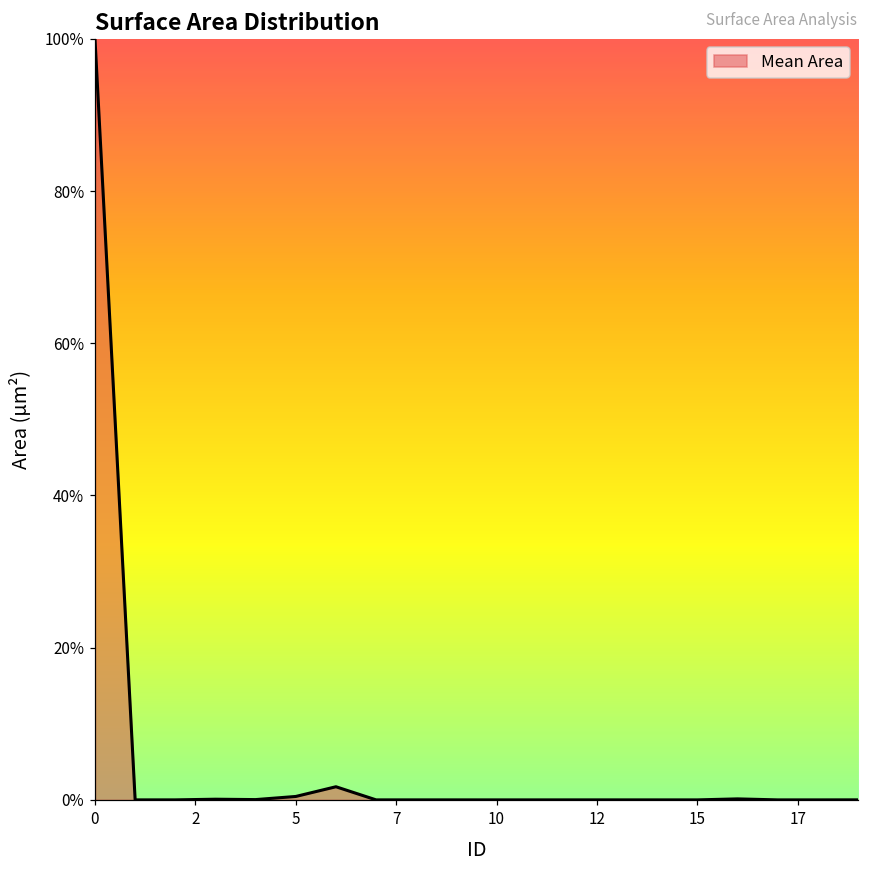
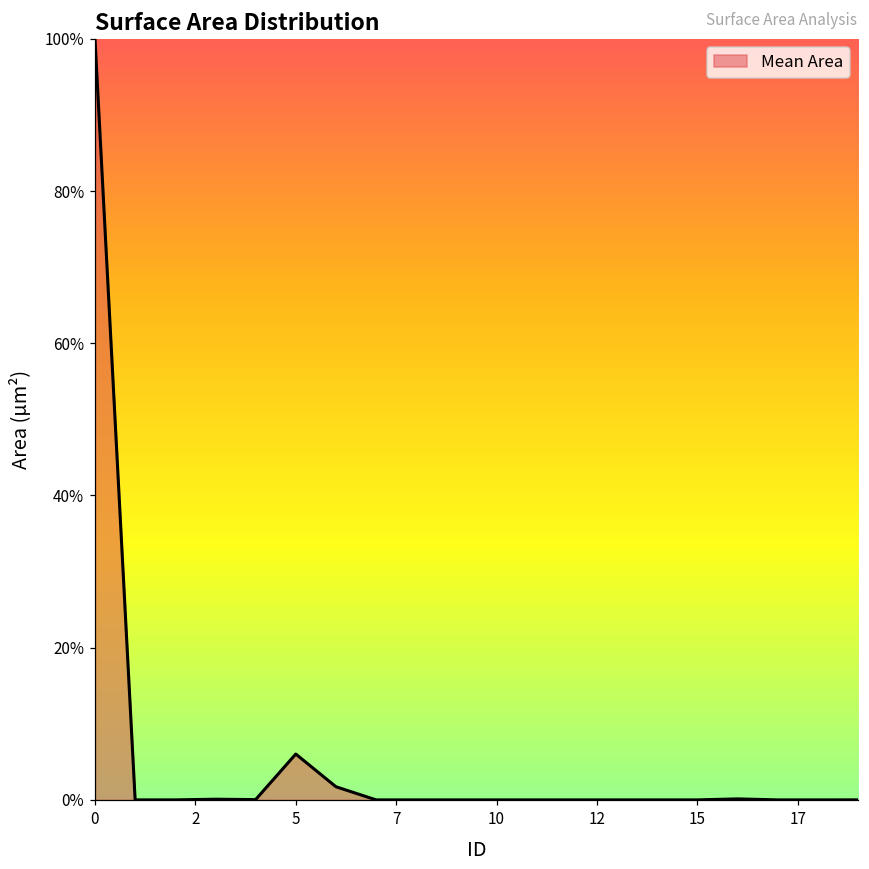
5: 0% -> 6%
